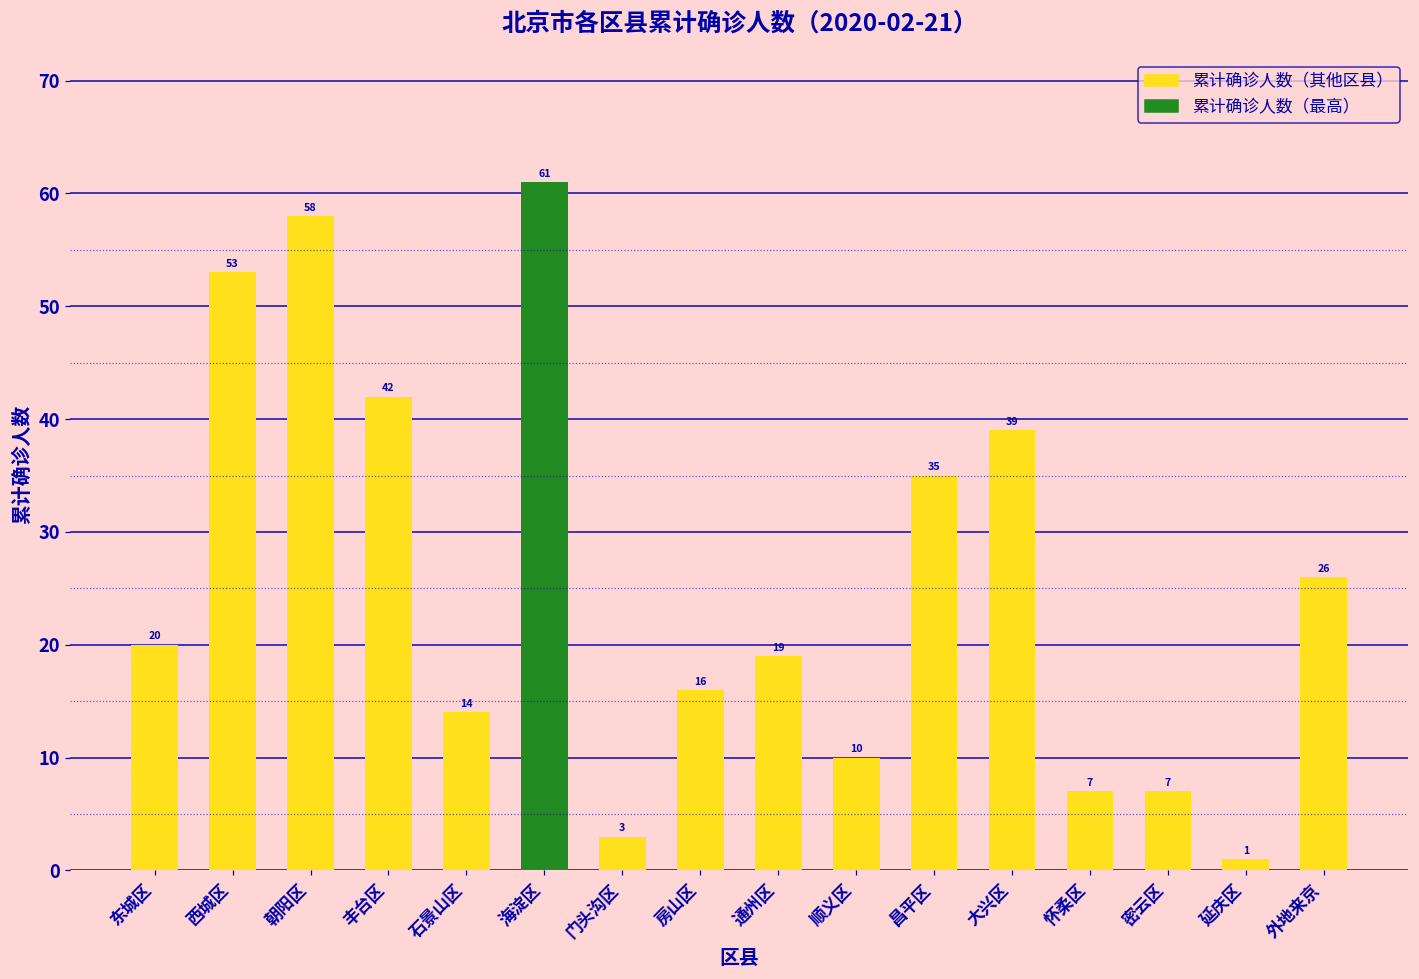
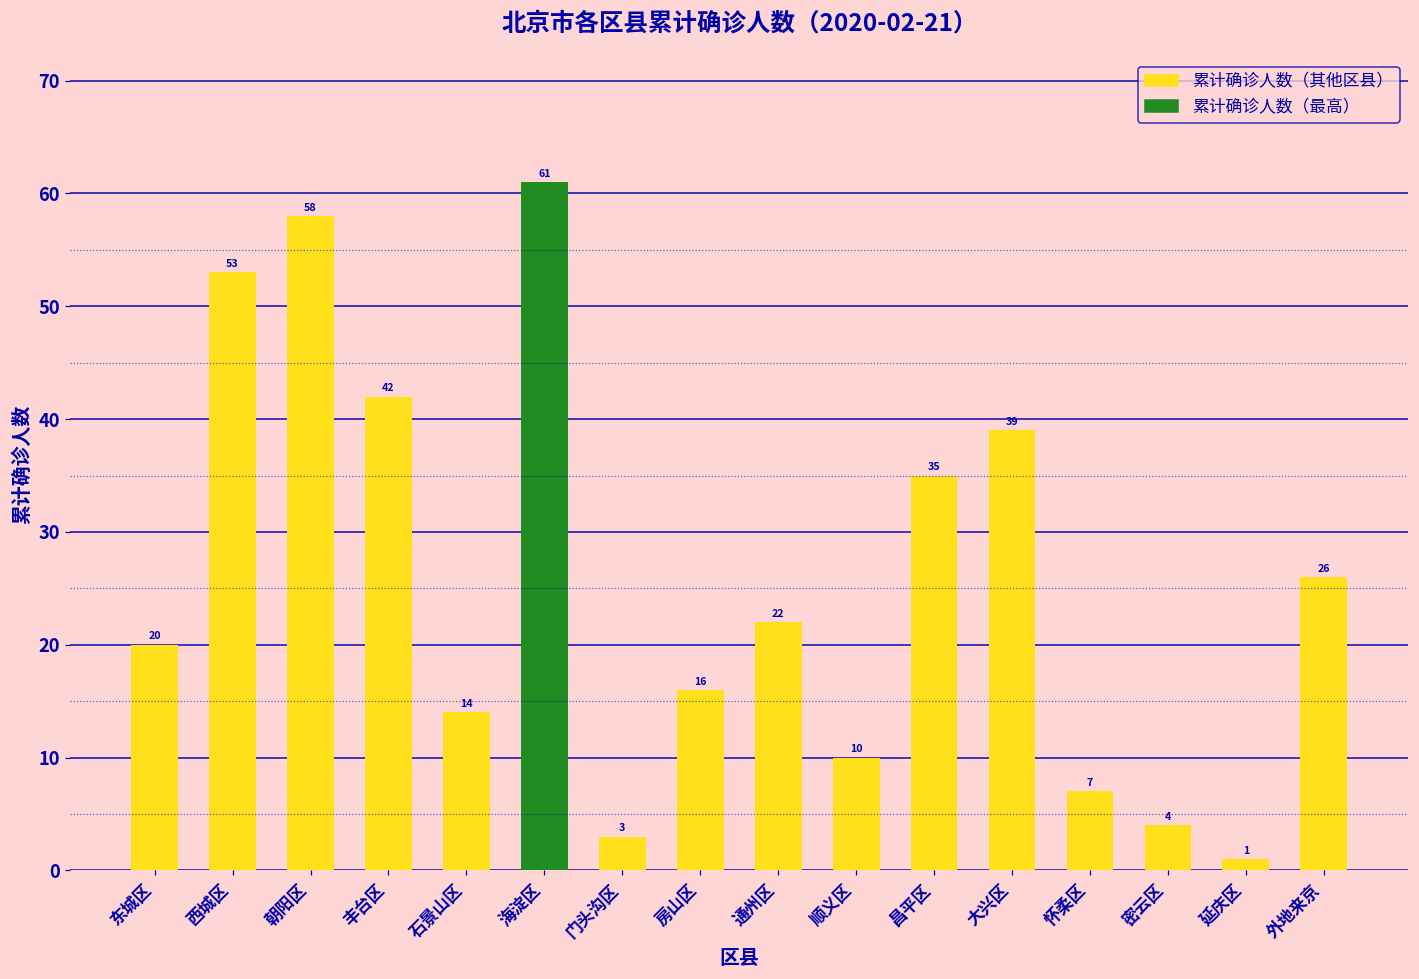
通州区: 19 -> 22
密云区: 7 -> 4
